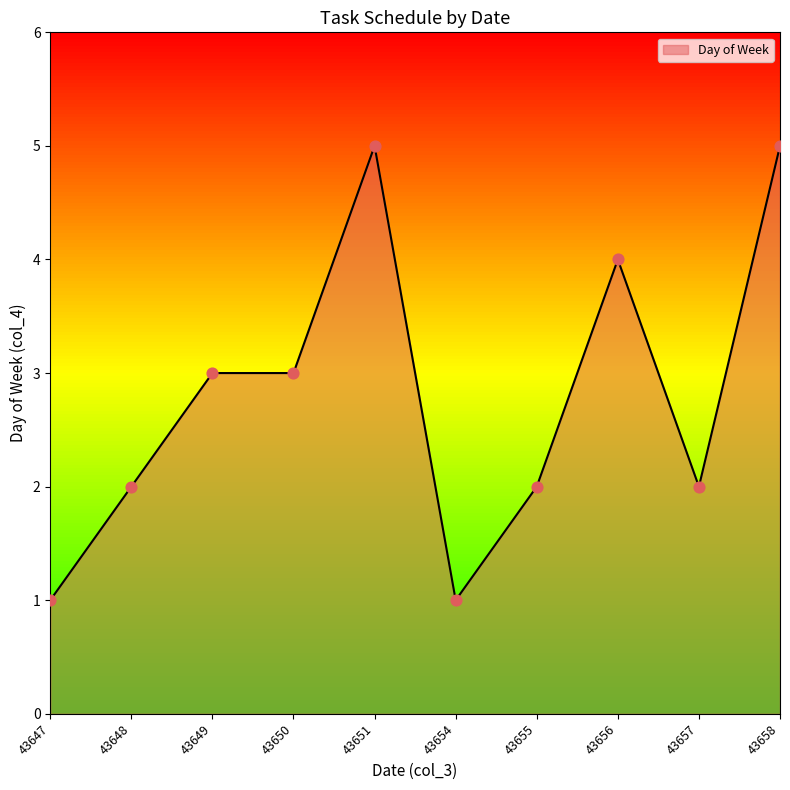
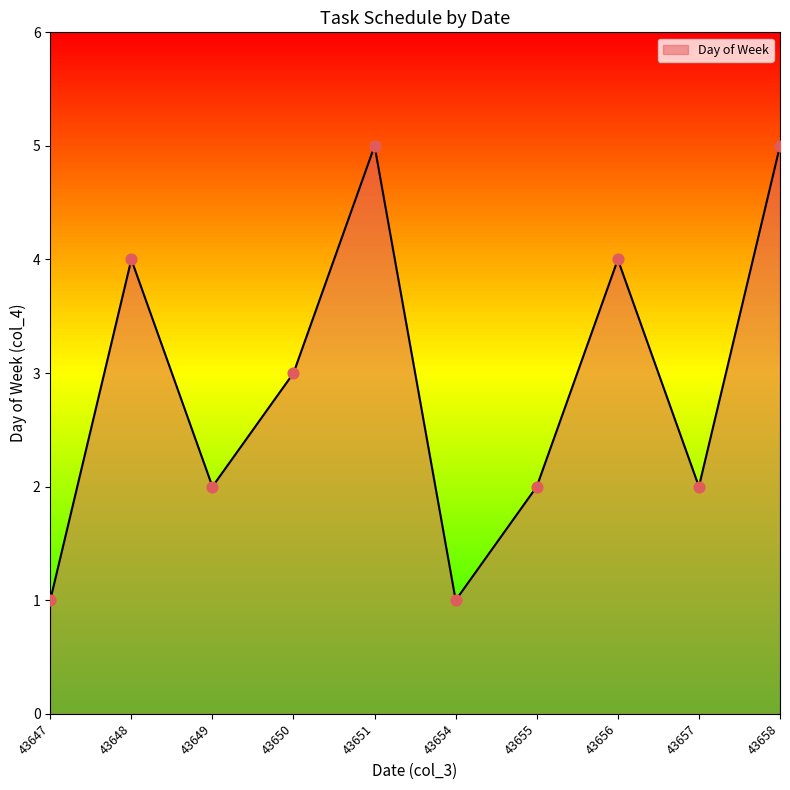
43648: 2 -> 4
43649: 3 -> 2
